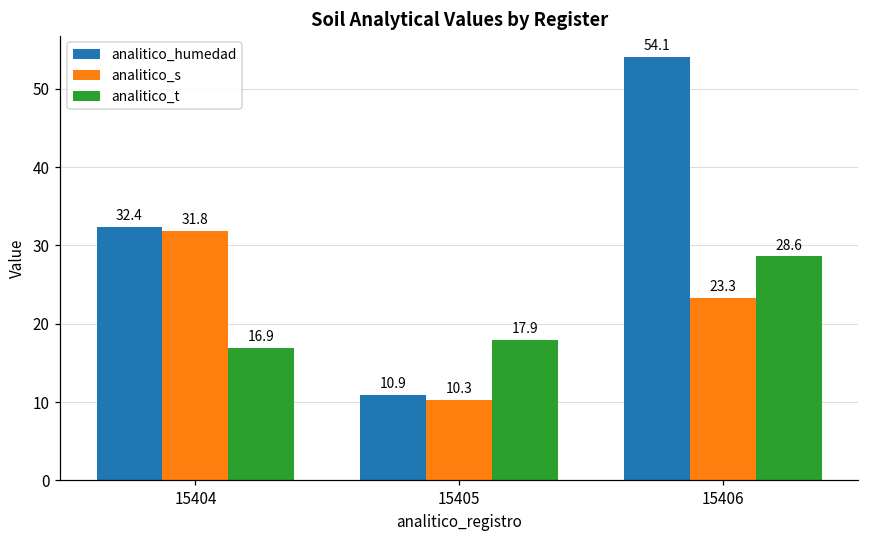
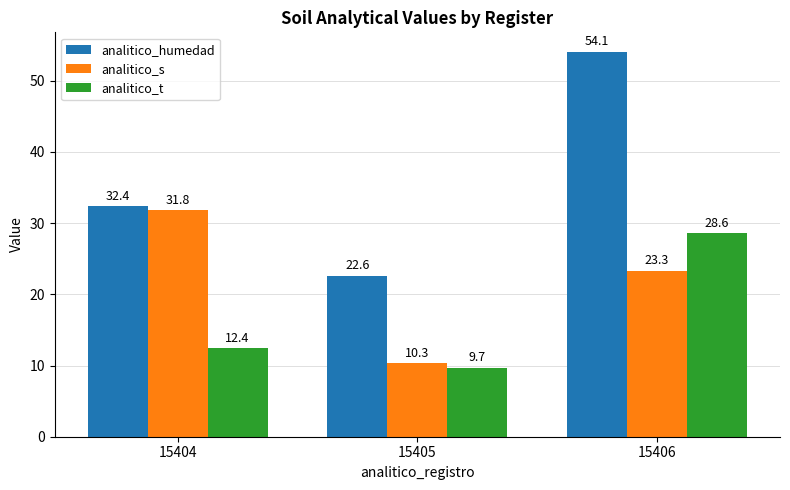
analitico_t, 15404: 16.9 -> 12.4
analitico_humedad, 15405: 10.9 -> 22.6
analitico_t, 15405: 17.9 -> 9.7
